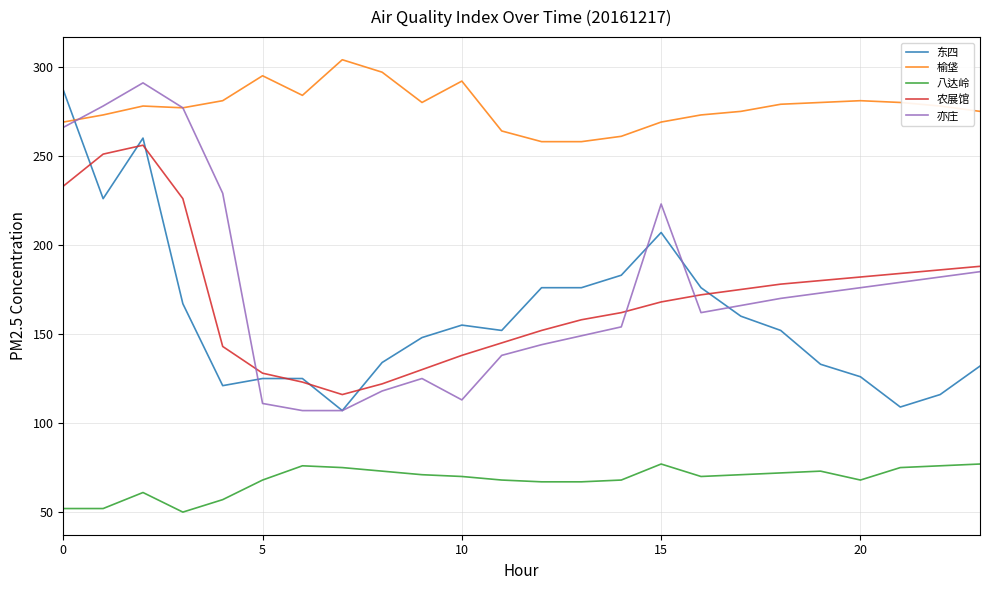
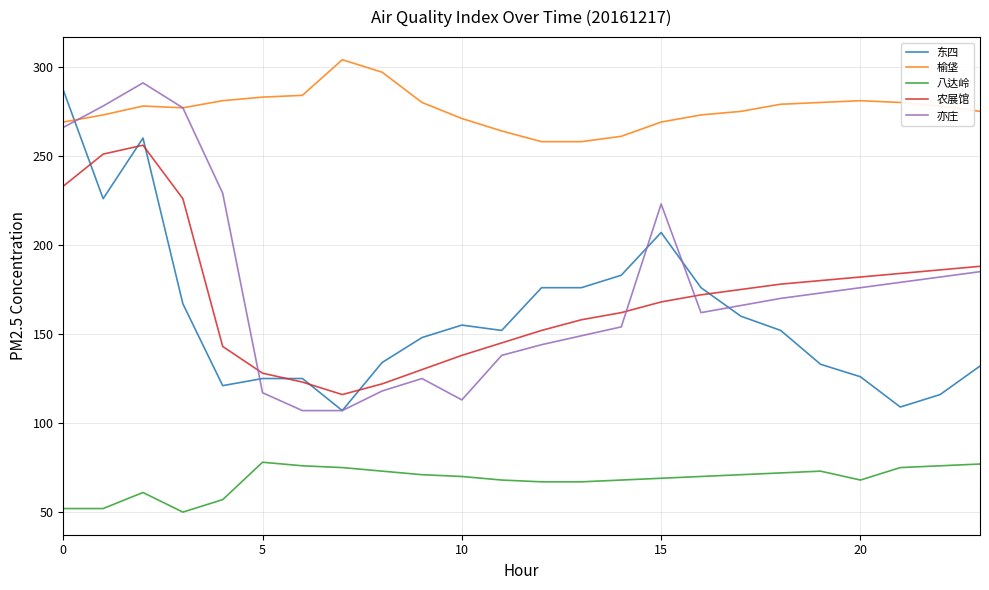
榆垡, 5: 295 -> 283
八达岭, 5: 68 -> 78
亦庄, 5: 111 -> 117
榆垡, 10: 292 -> 271
八达岭, 15: 77 -> 69
